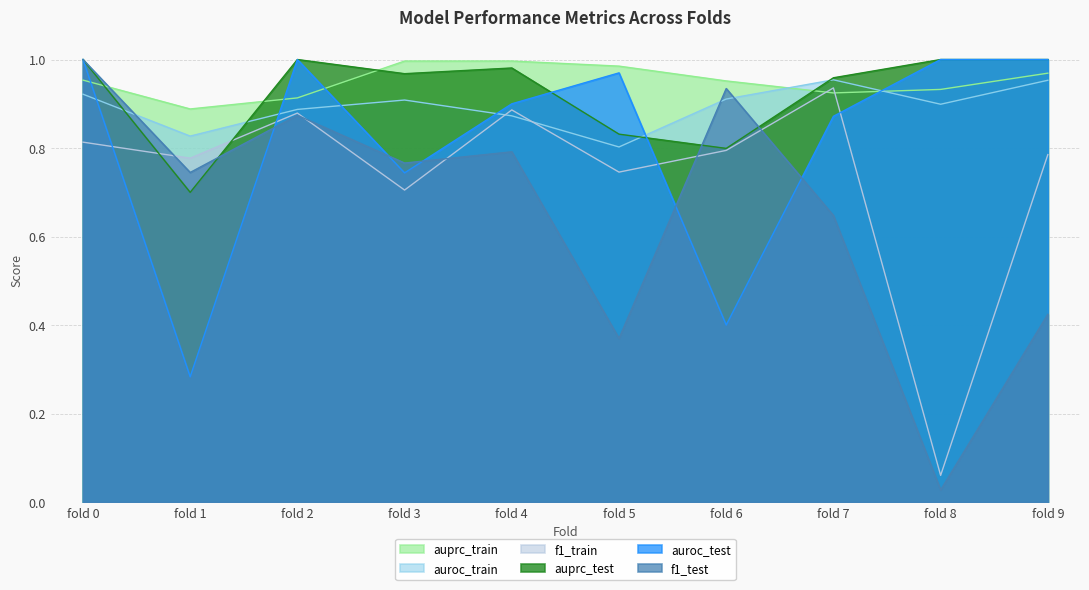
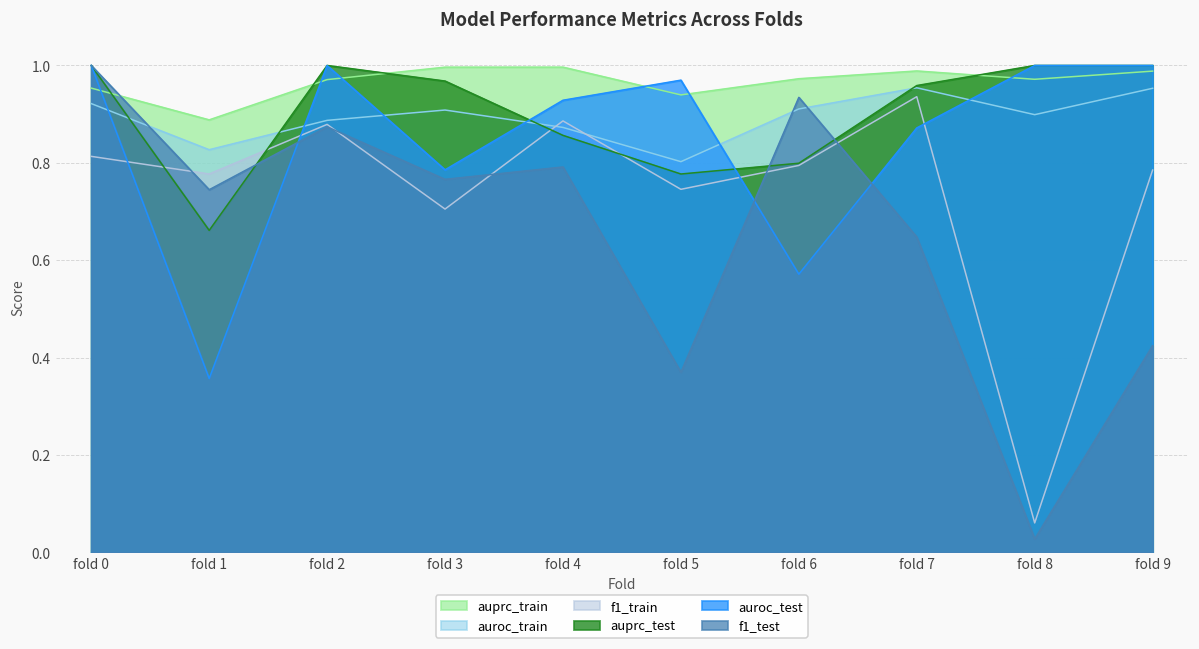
auprc_test, fold 1: 0.70 -> 0.66
auroc_test, fold 1: 0.28 -> 0.36
auprc_train, fold 2: 0.91 -> 0.97
auroc_test, fold 3: 0.74 -> 0.79
auprc_test, fold 4: 0.98 -> 0.86
auroc_test, fold 4: 0.90 -> 0.93
auprc_train, fold 5: 0.99 -> 0.94
auprc_test, fold 5: 0.83 -> 0.78
auprc_train, fold 6: 0.95 -> 0.97
auroc_test, fold 6: 0.40 -> 0.57
auprc_train, fold 7: 0.92 -> 0.99
auprc_train, fold 8: 0.93 -> 0.97
auprc_train, fold 9: 0.97 -> 0.99
